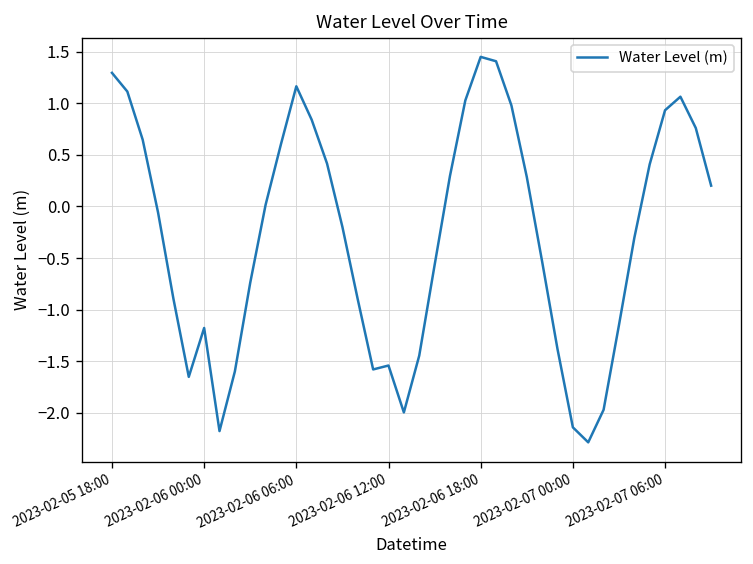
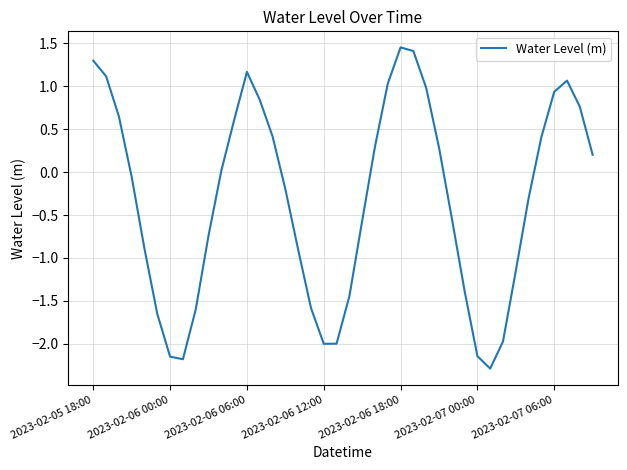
2023-02-06 00:00: -1.2 -> -2.1
2023-02-06 12:00: -1.5 -> -2.0
